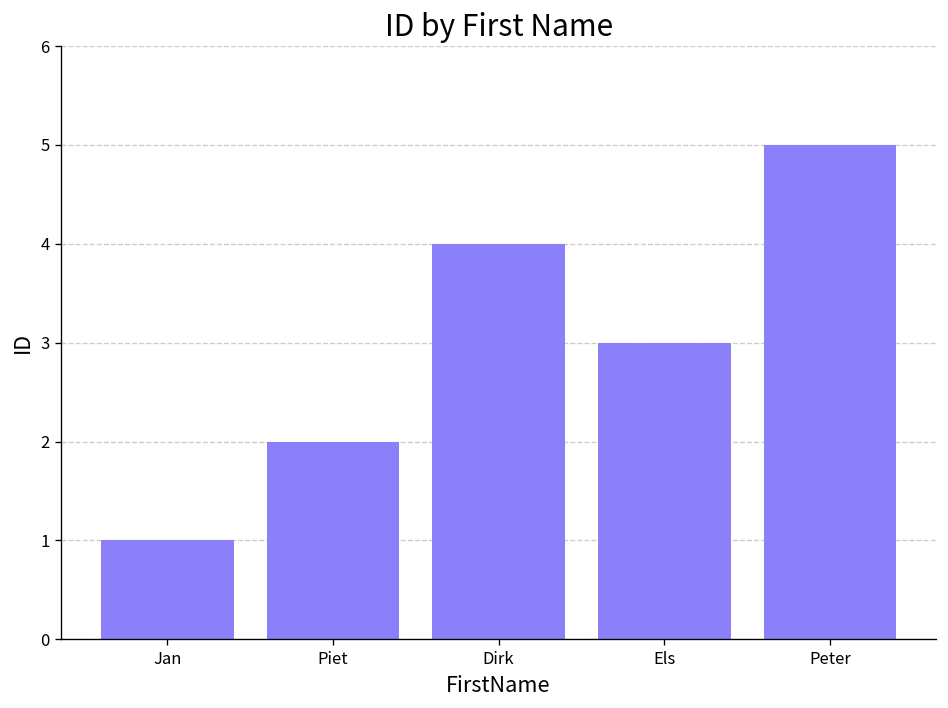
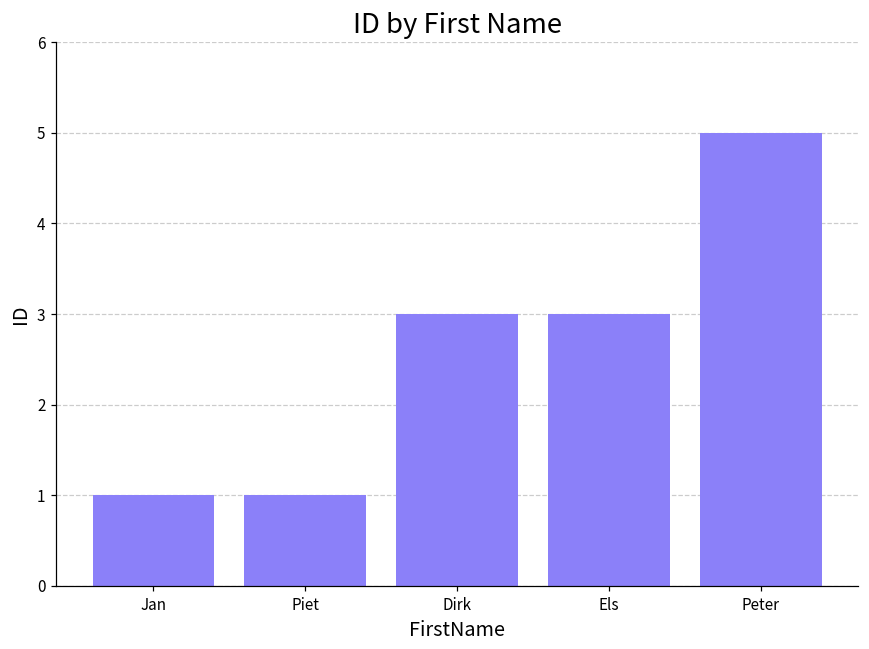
Piet: 2 -> 1
Dirk: 4 -> 3
